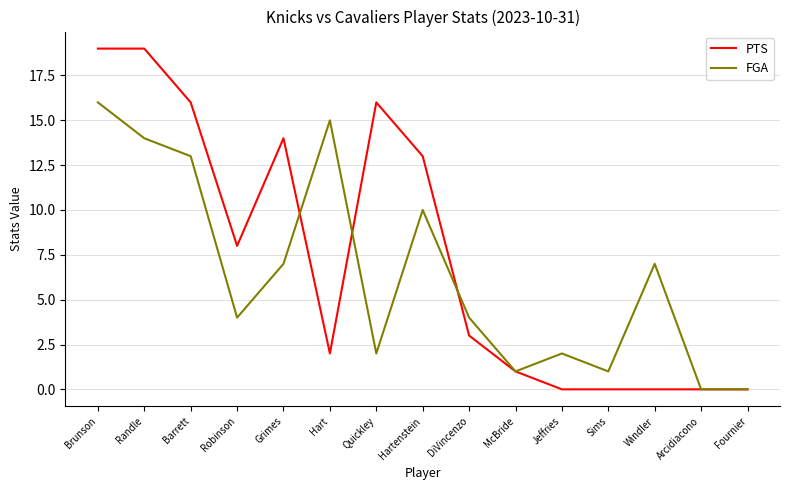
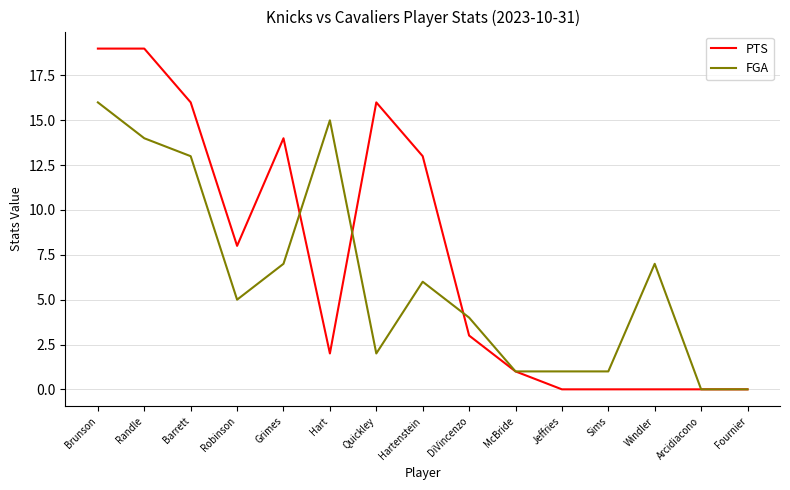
FGA, Robinson: 4 -> 5
FGA, Hartenstein: 10 -> 6
FGA, Jeffries: 2 -> 1
